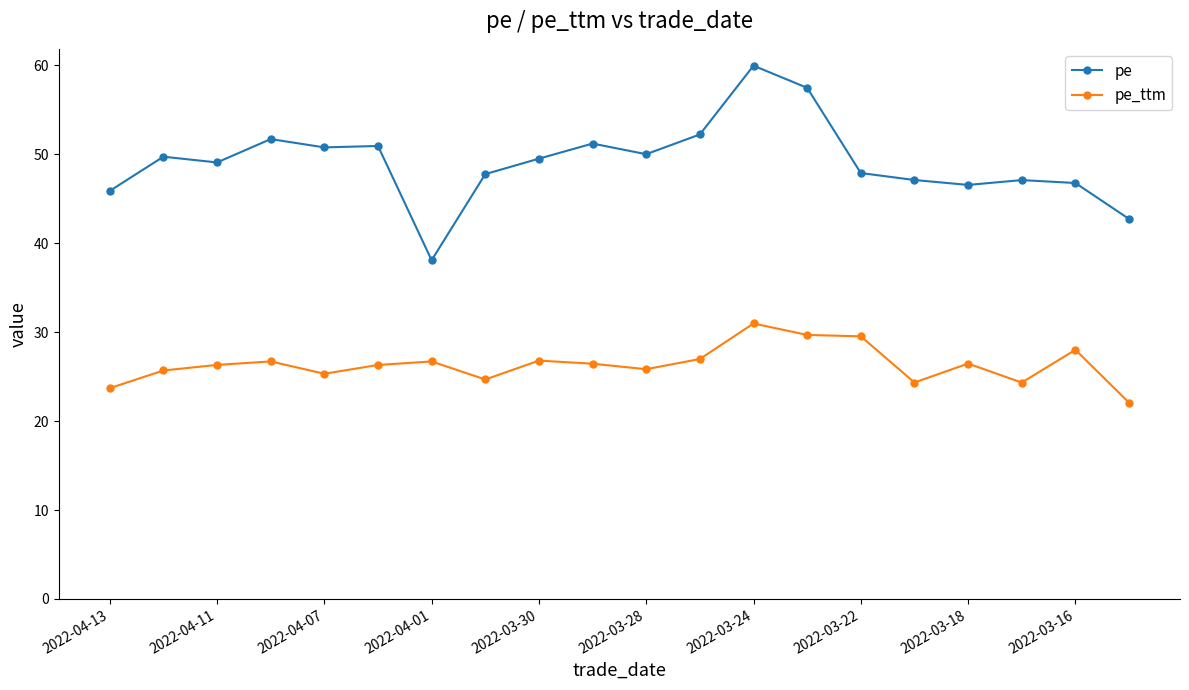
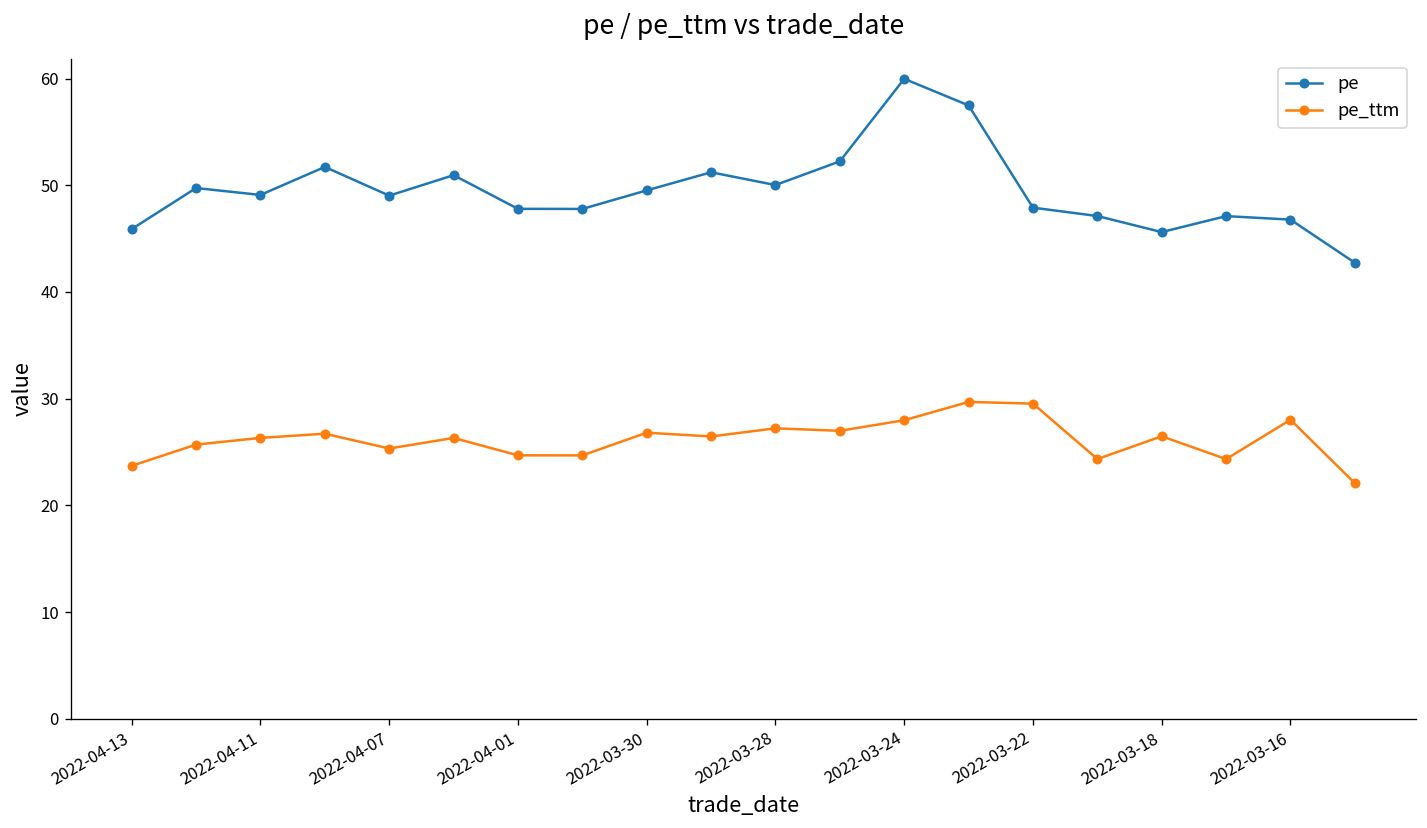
pe, 2022-04-07: 51 -> 49
pe, 2022-04-01: 38 -> 48
pe_ttm, 2022-04-01: 27 -> 25
pe_ttm, 2022-03-28: 26 -> 27
pe_ttm, 2022-03-24: 31 -> 28
pe, 2022-03-18: 47 -> 46
